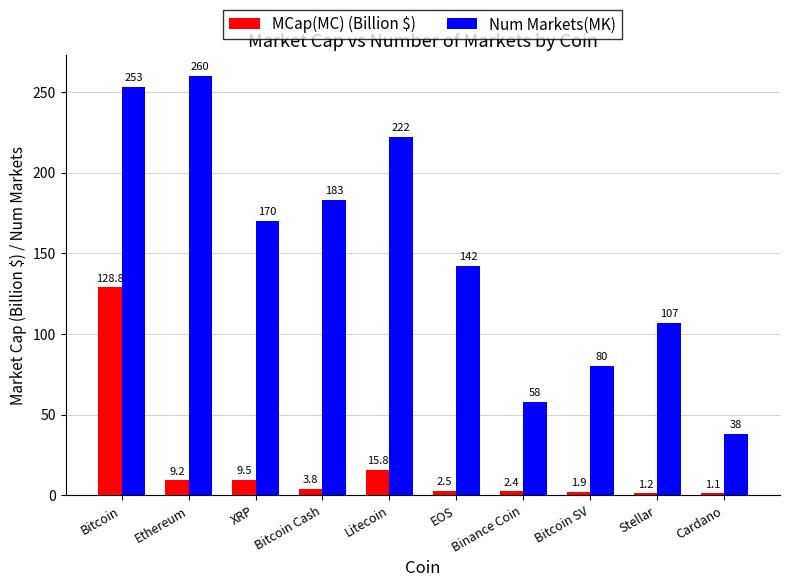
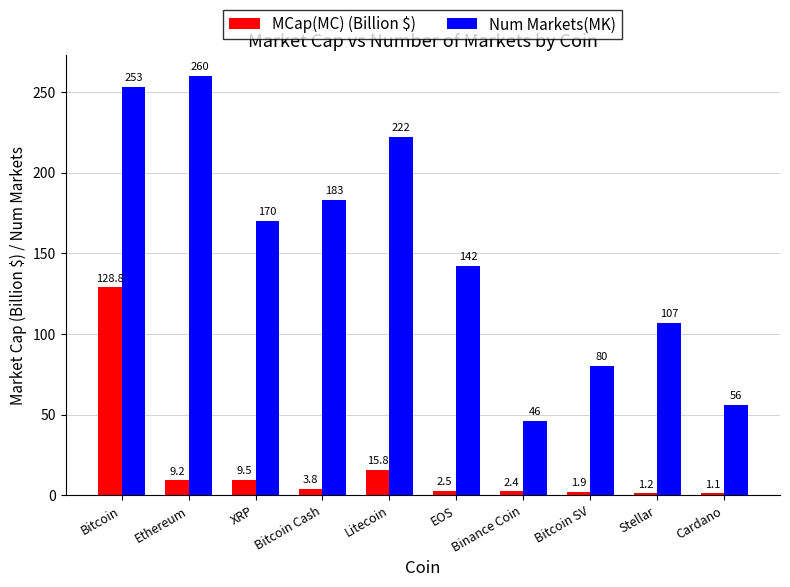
Num Markets(MK), Binance Coin: 58 -> 46
Num Markets(MK), Cardano: 38 -> 56
